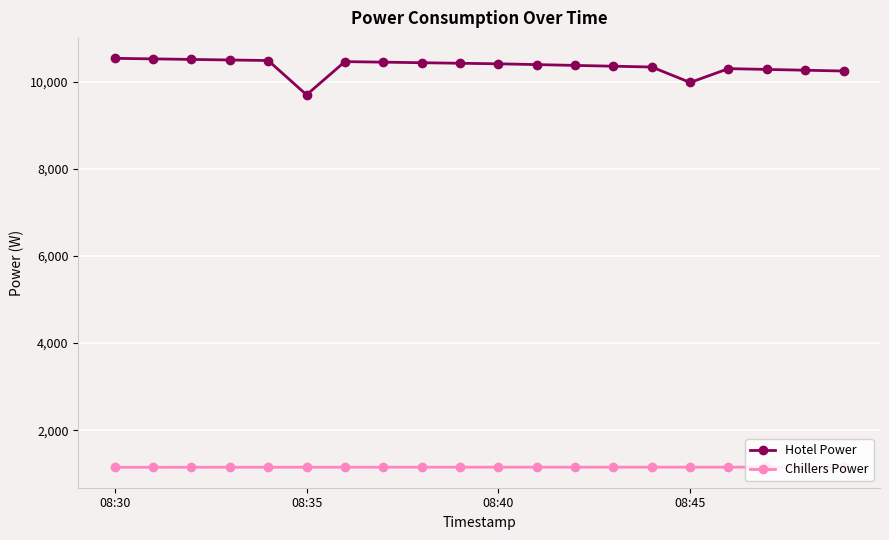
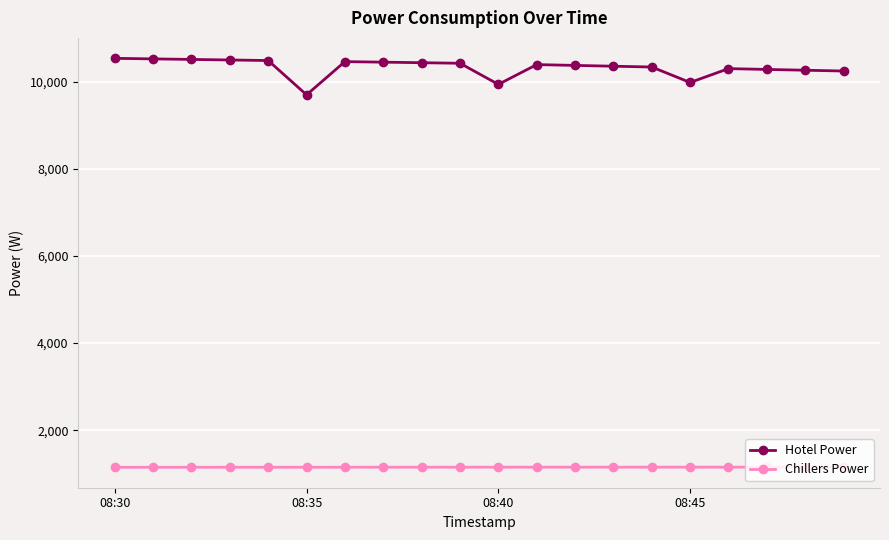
Hotel Power, 08:40: 10,400 -> 9,900
